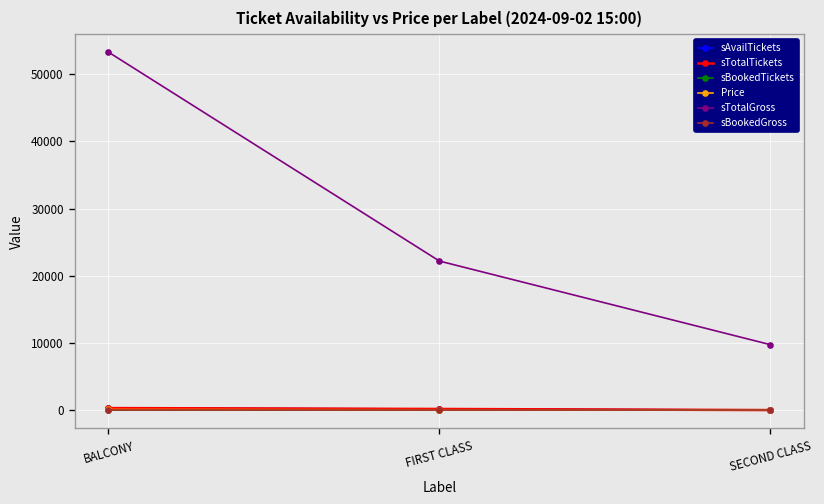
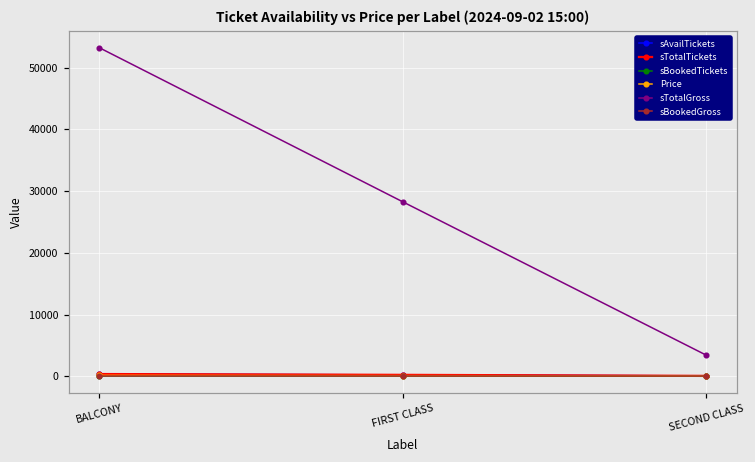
sTotalGross, FIRST CLASS: 22000 -> 28000
sTotalGross, SECOND CLASS: 10000 -> 3000
